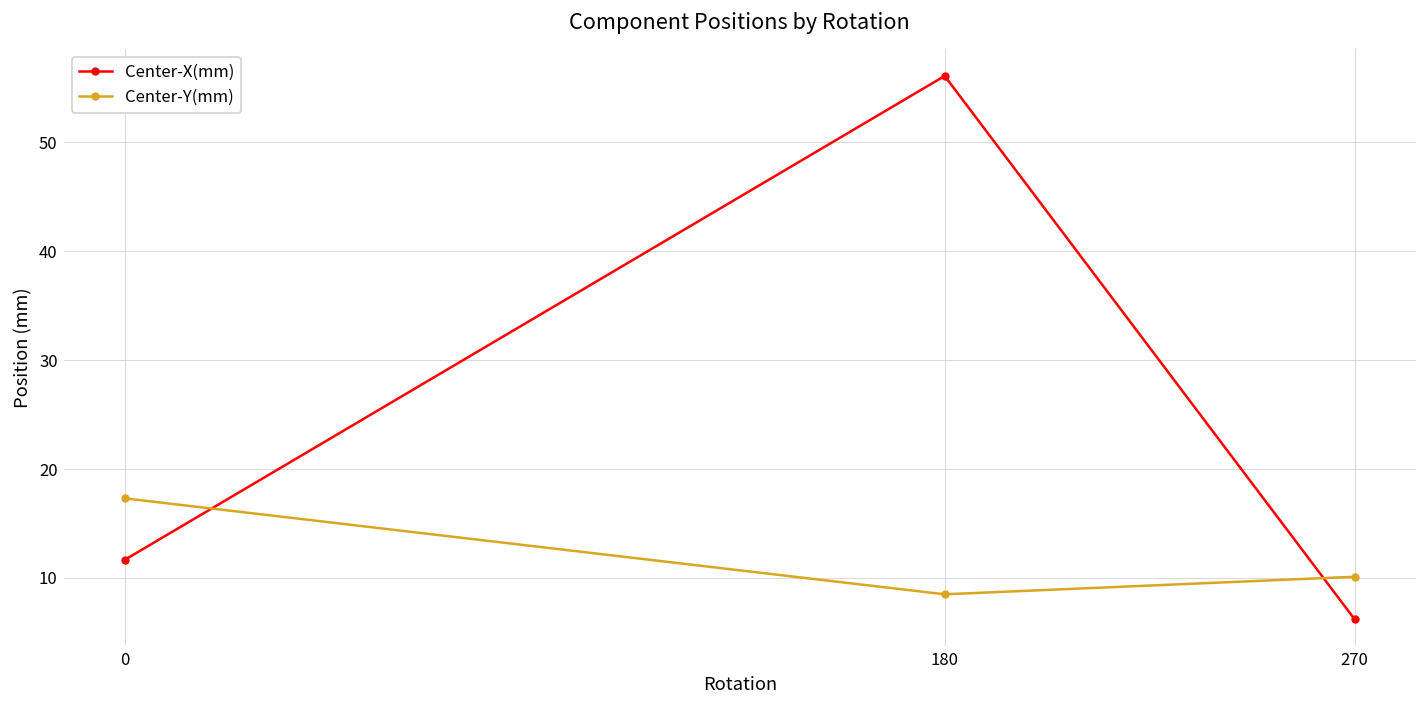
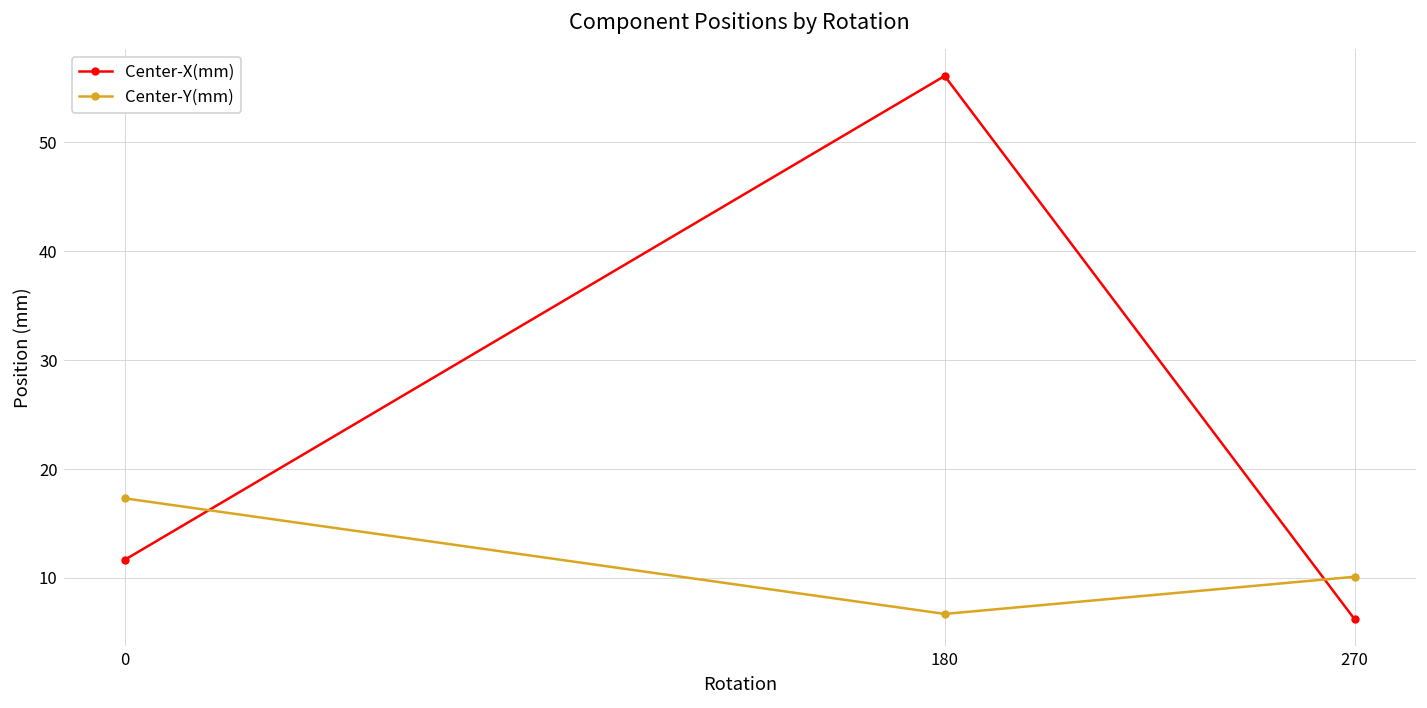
Center-Y(mm), 180: 9 -> 7
